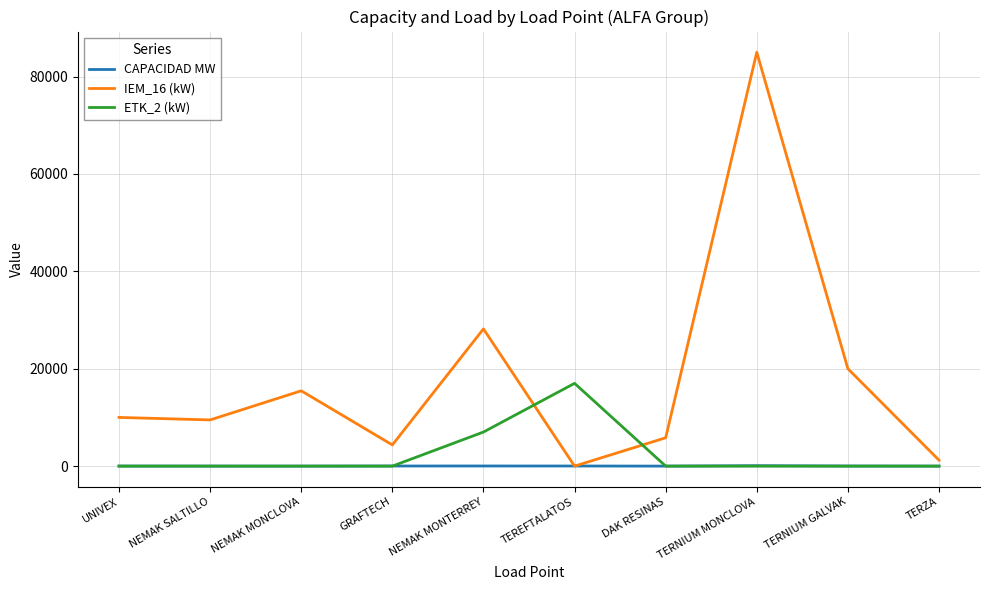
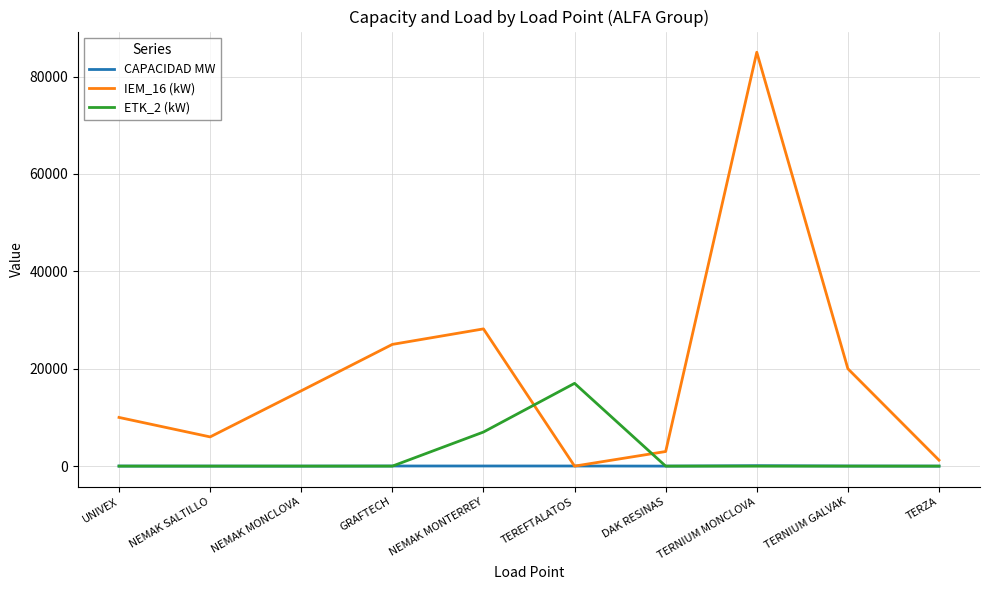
IEM_16 (kW), NEMAK SALTILLO: 9000 -> 6000
IEM_16 (kW), GRAFTECH: 4000 -> 25000
IEM_16 (kW), DAK RESINAS: 6000 -> 3000
